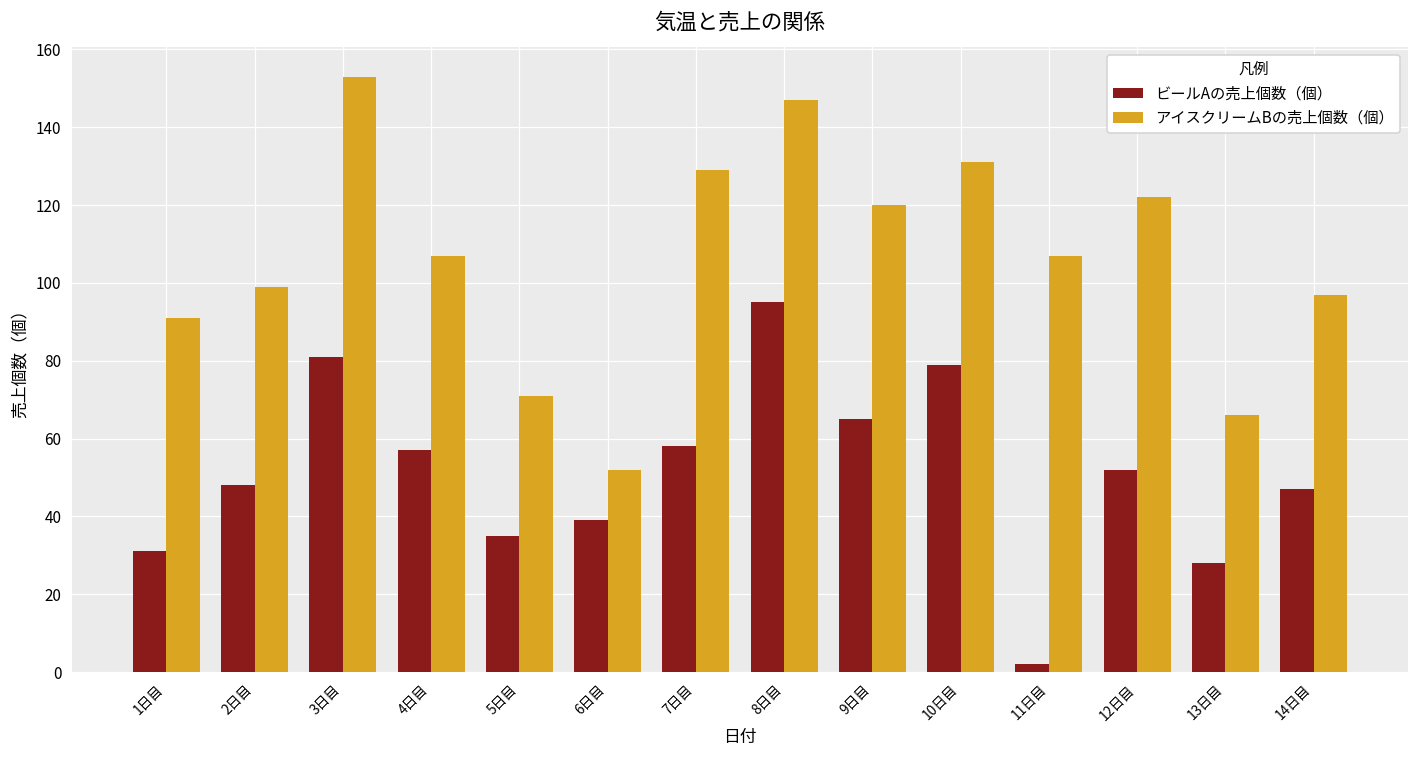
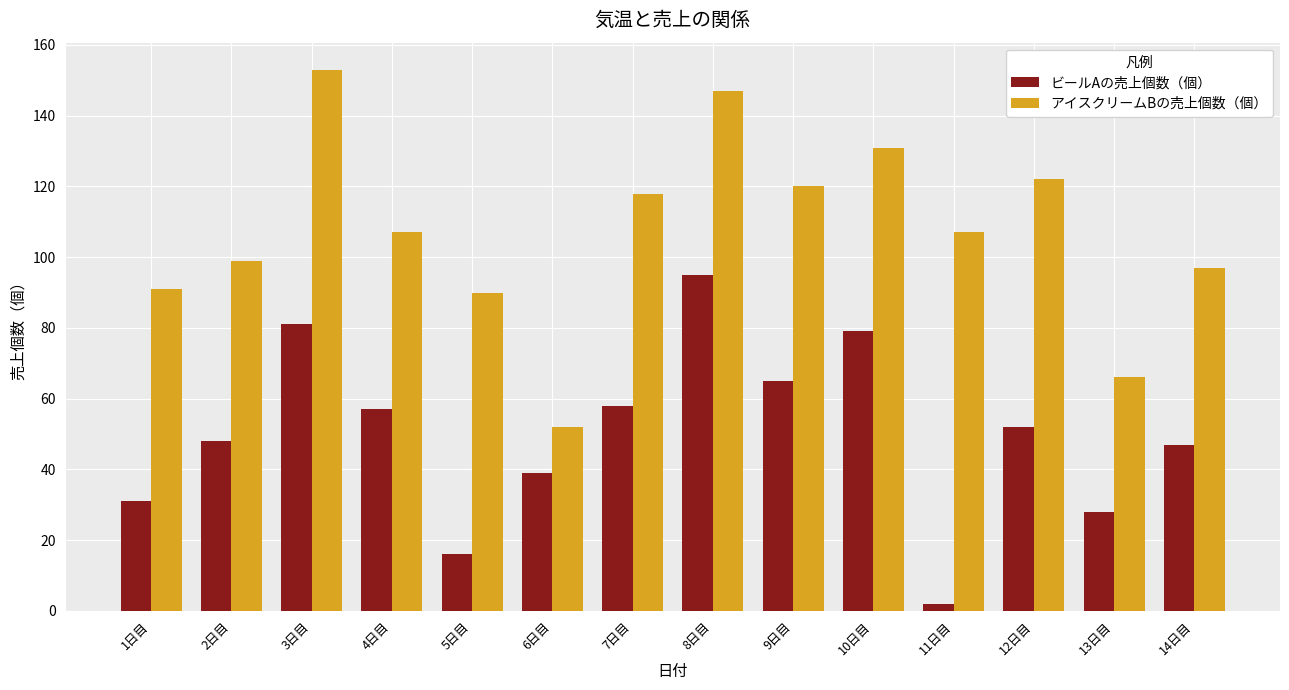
ビールAの売上個数（個）, 5日目: 35 -> 16
アイスクリームBの売上個数（個）, 5日目: 71 -> 90
アイスクリームBの売上個数（個）, 7日目: 129 -> 118
